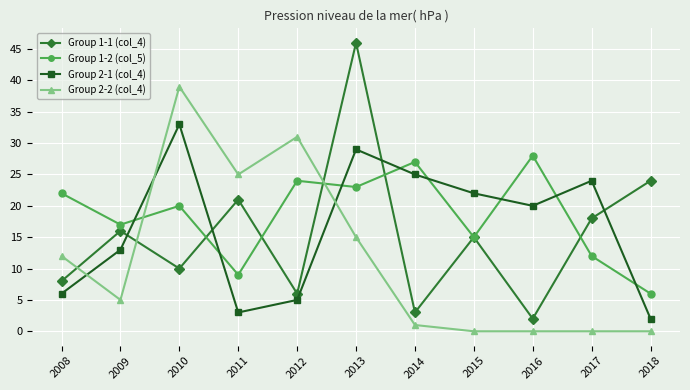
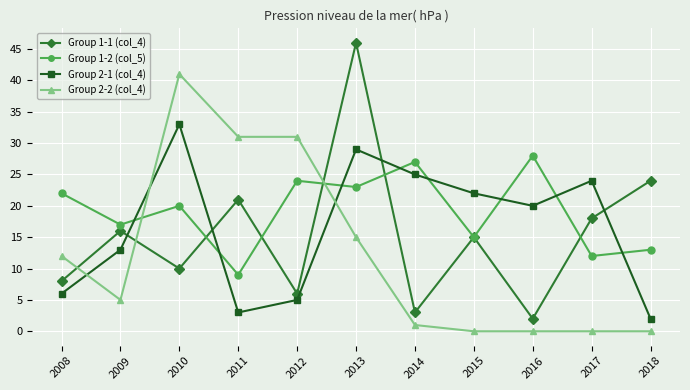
Group 2-2 (col_4), 2010: 39 -> 41
Group 2-2 (col_4), 2011: 25 -> 31
Group 1-2 (col_5), 2018: 6 -> 13
